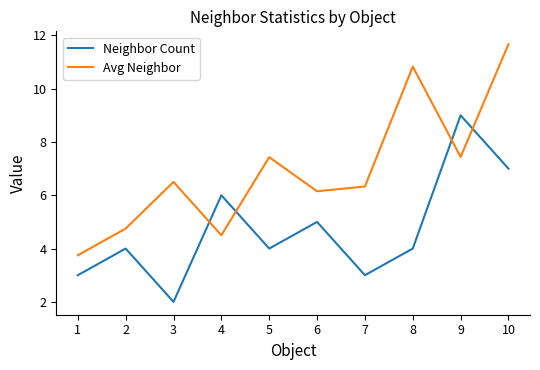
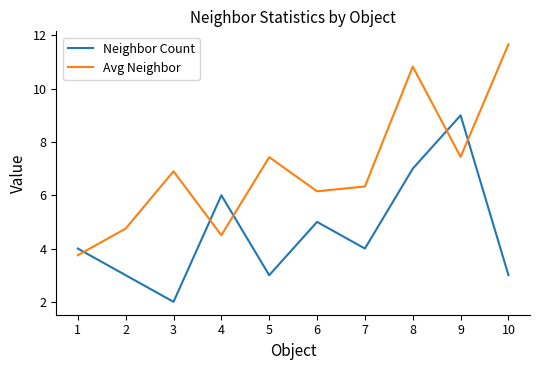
Neighbor Count, 1: 3 -> 4
Neighbor Count, 2: 4 -> 3
Avg Neighbor, 3: 6.5 -> 6.9
Neighbor Count, 5: 4 -> 3
Neighbor Count, 7: 3 -> 4
Neighbor Count, 8: 4 -> 7
Neighbor Count, 10: 7 -> 3
